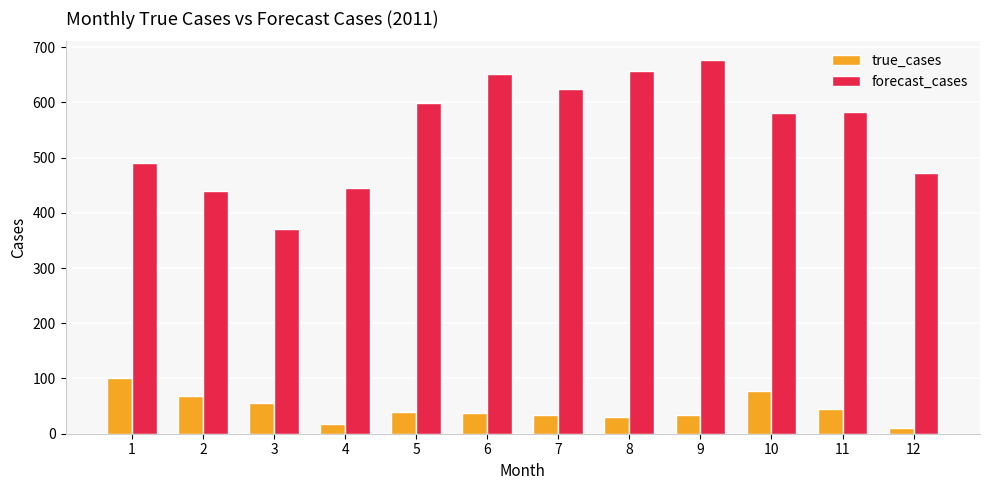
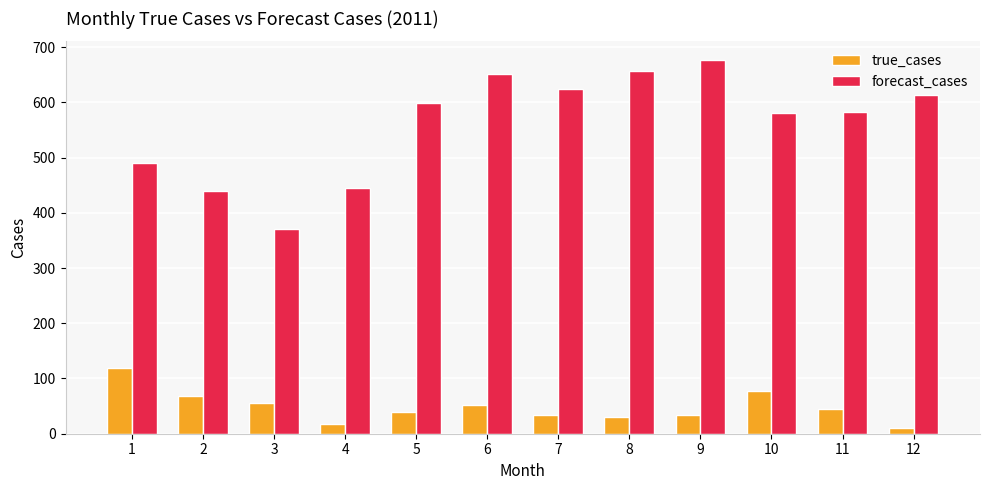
true_cases, 1: 100 -> 120
true_cases, 6: 40 -> 50
forecast_cases, 12: 470 -> 610
